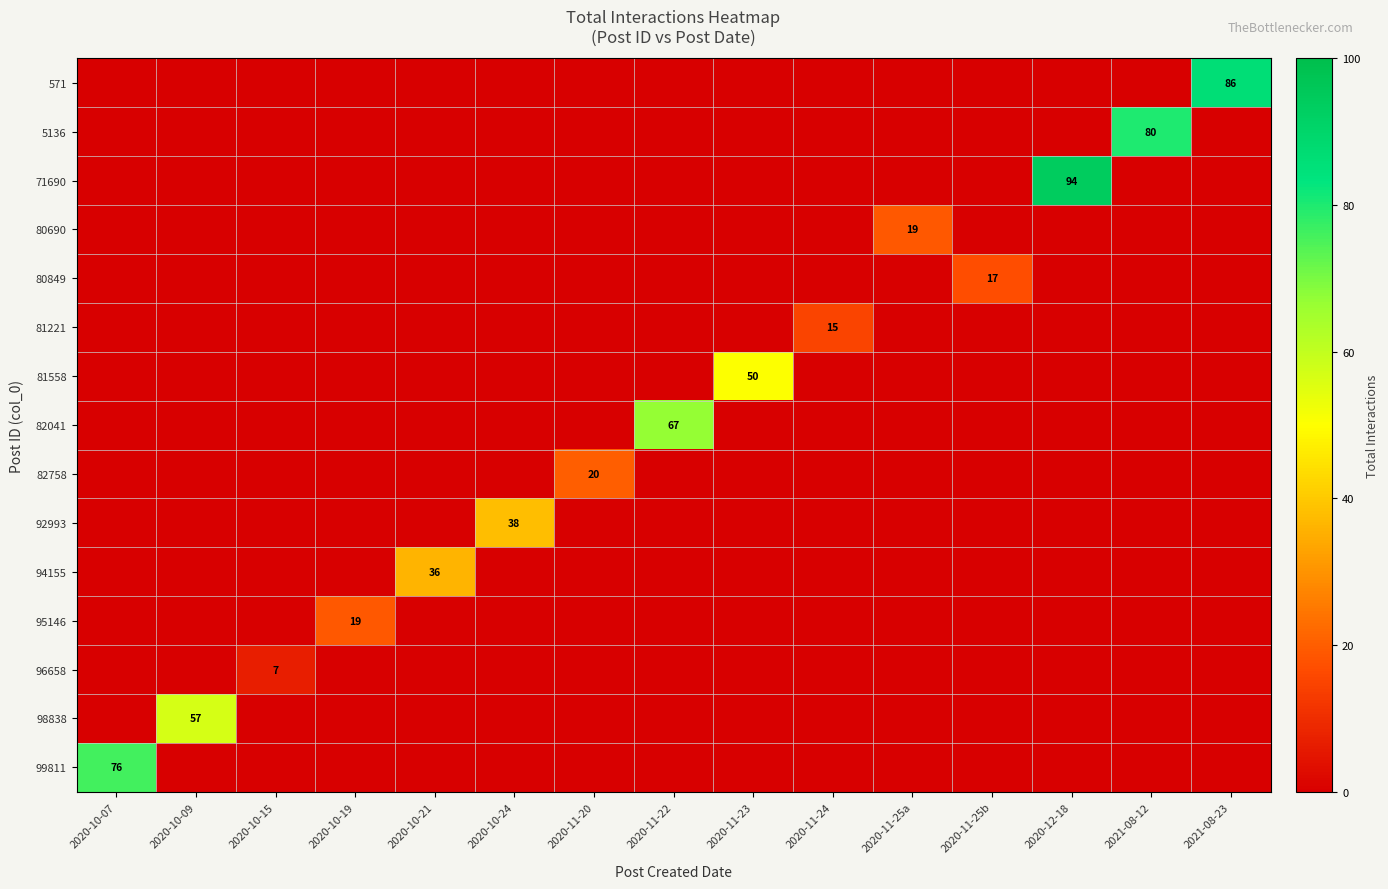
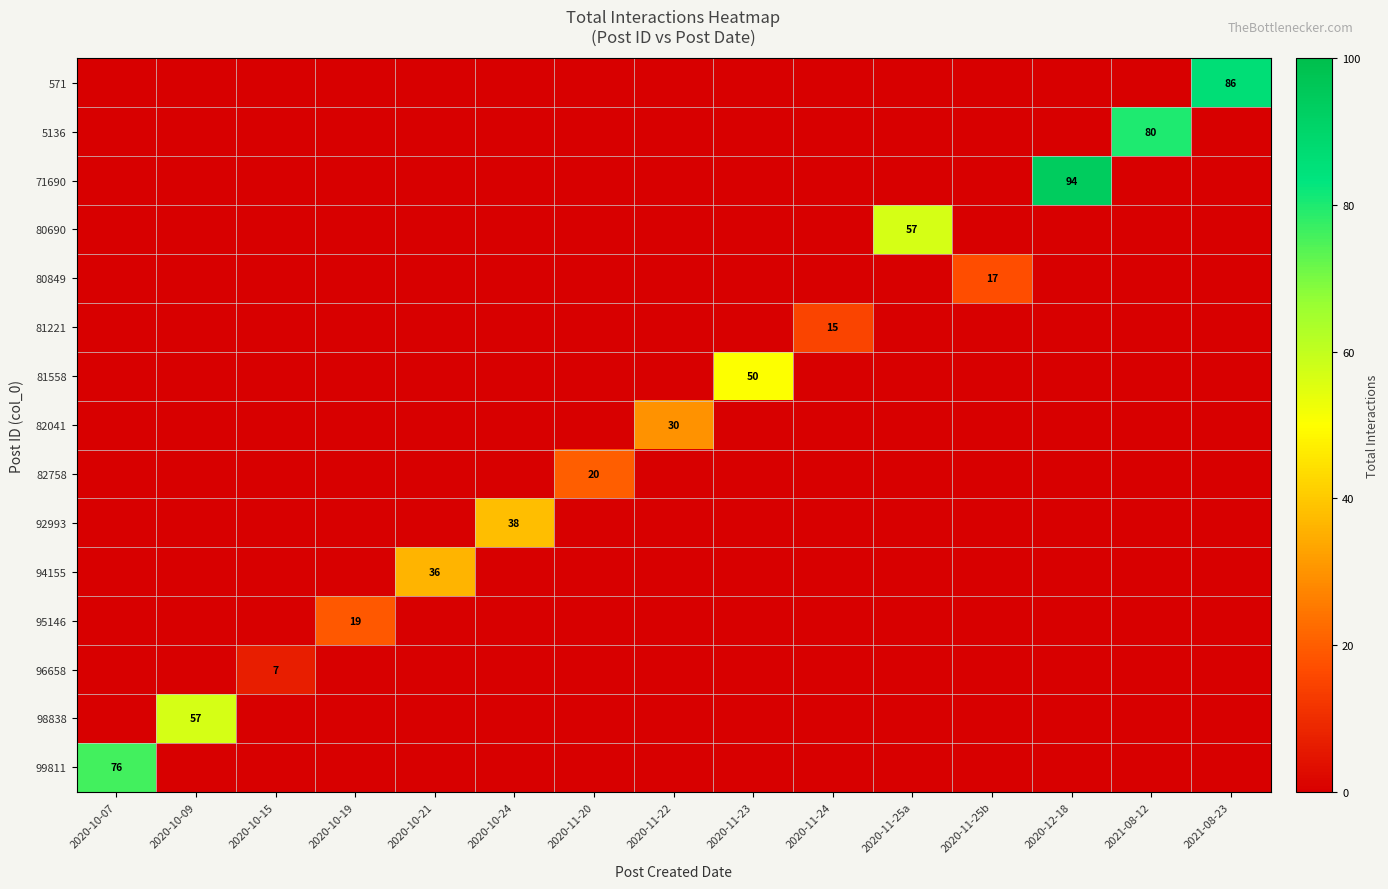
80690, 2020-11-25a: 19 -> 57
82041, 2020-11-22: 67 -> 30
